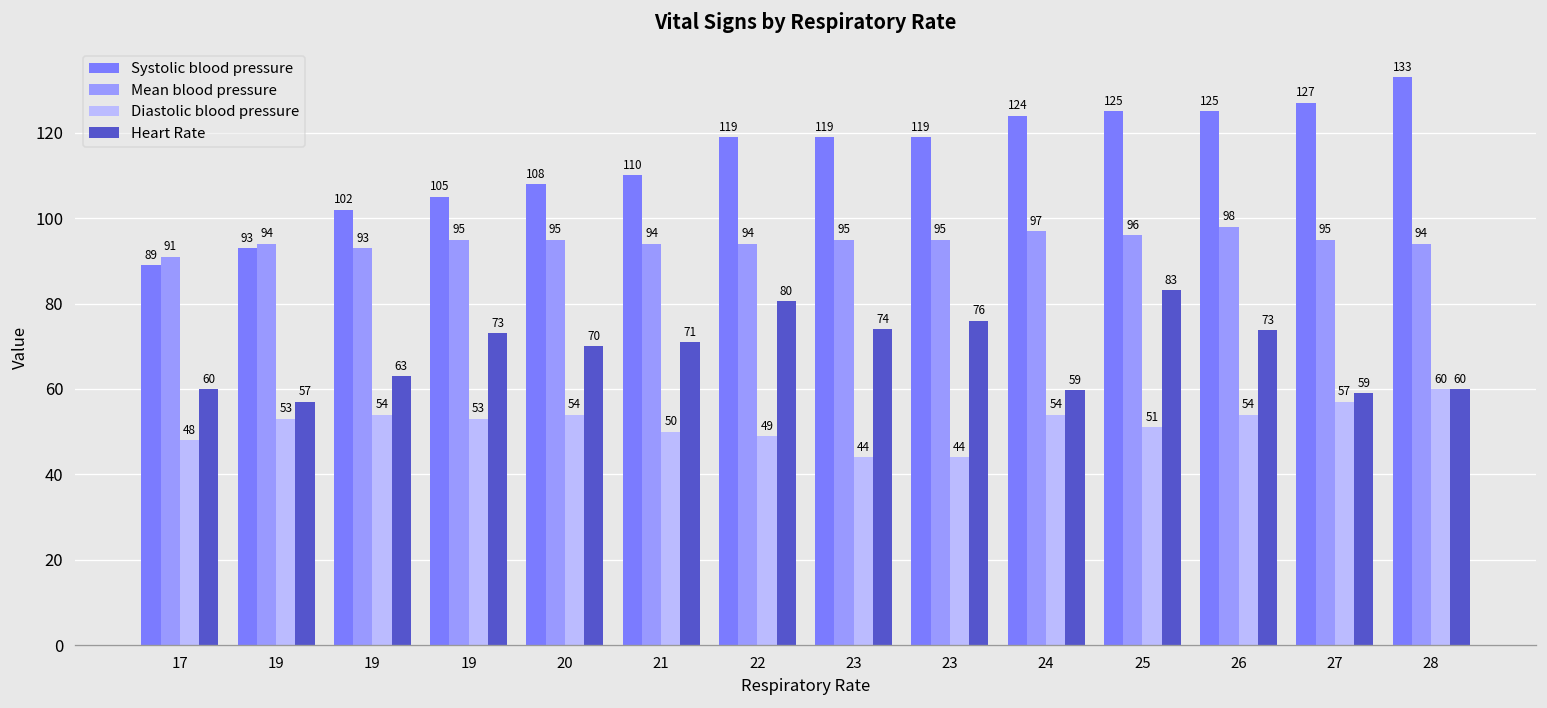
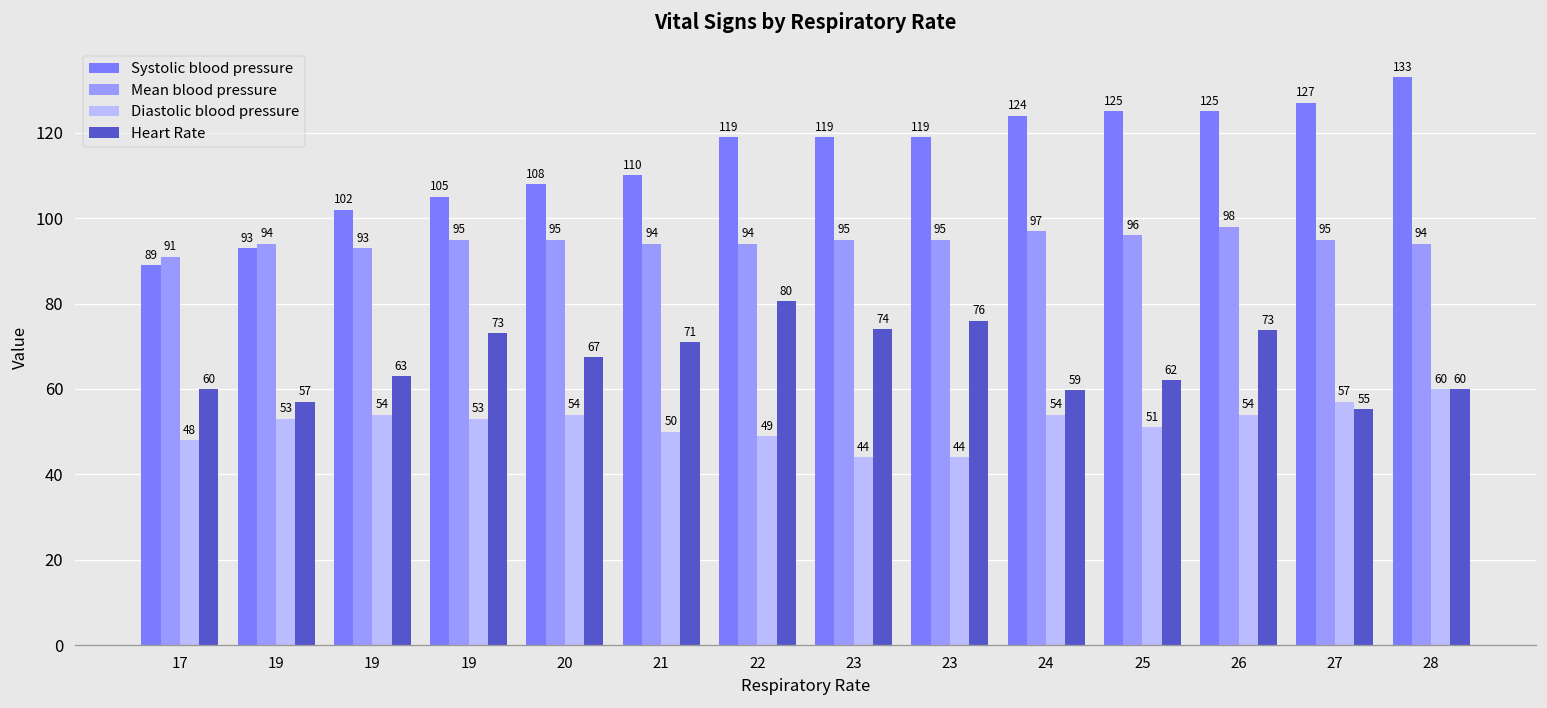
Heart Rate, 20: 70 -> 67
Heart Rate, 25: 83 -> 62
Heart Rate, 27: 59 -> 55
